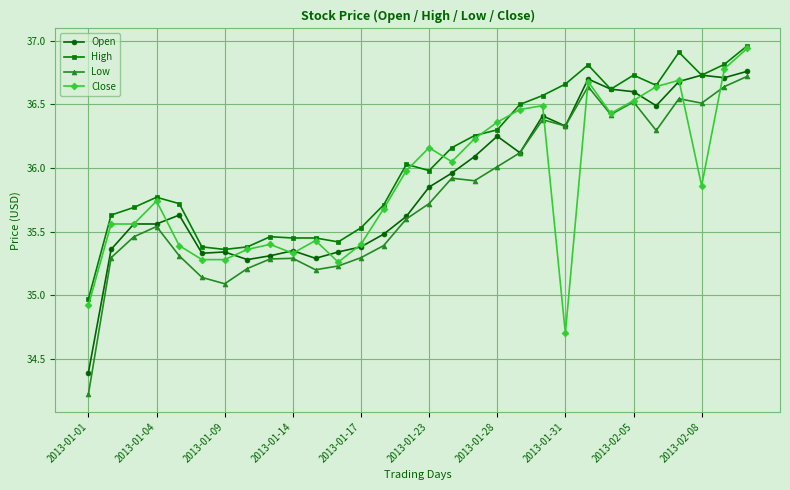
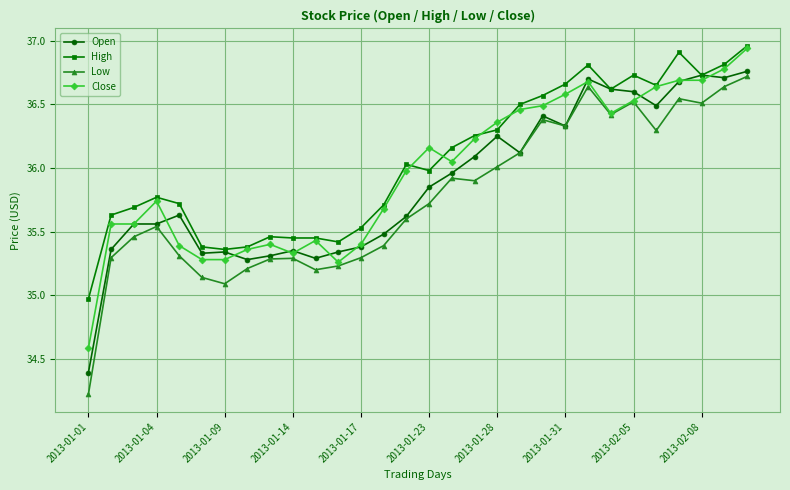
Close, 2013-01-01: 34.92 -> 34.58
Close, 2013-01-31: 34.70 -> 36.58
Close, 2013-02-08: 35.86 -> 36.69
